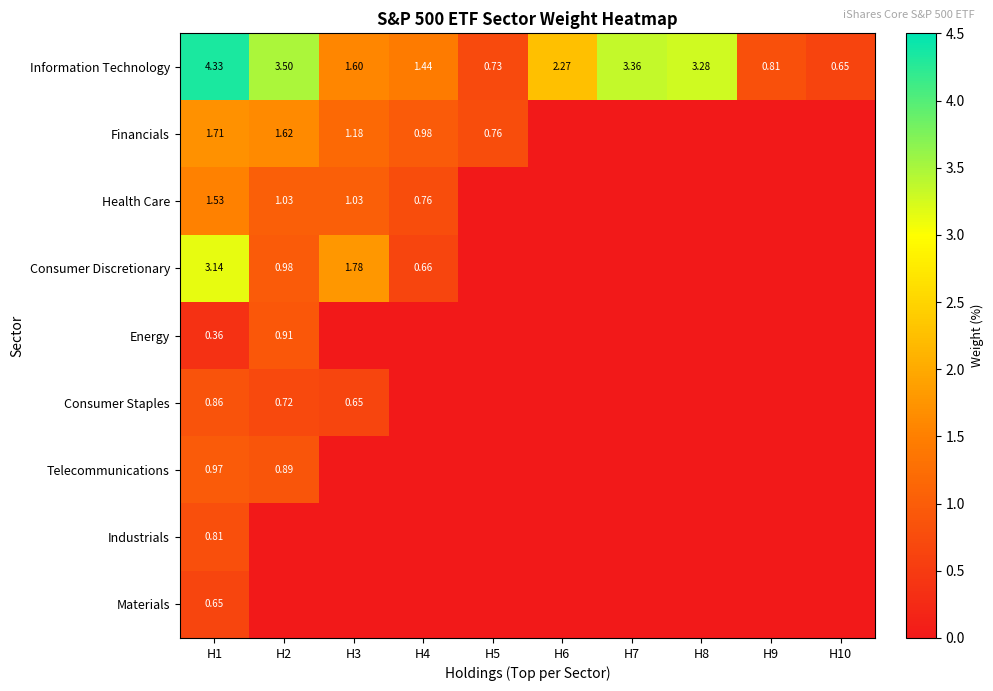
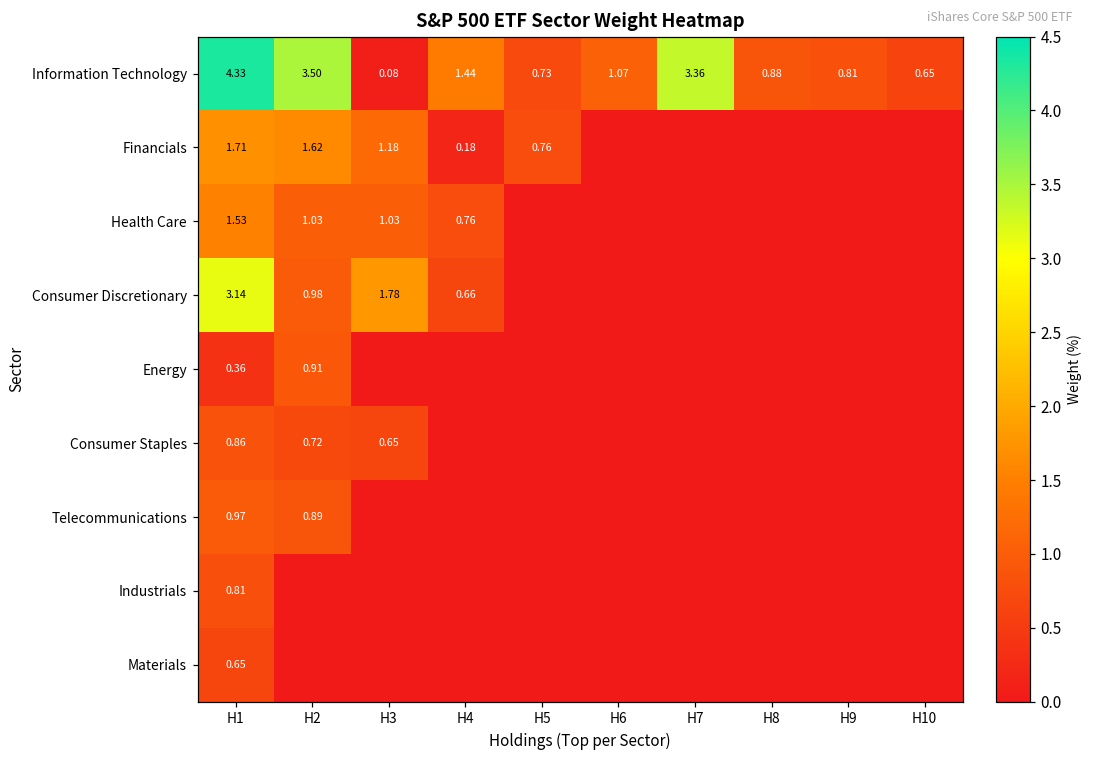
Information Technology, H3: 1.60 -> 0.08
Information Technology, H6: 2.27 -> 1.07
Information Technology, H8: 3.28 -> 0.88
Financials, H4: 0.98 -> 0.18
